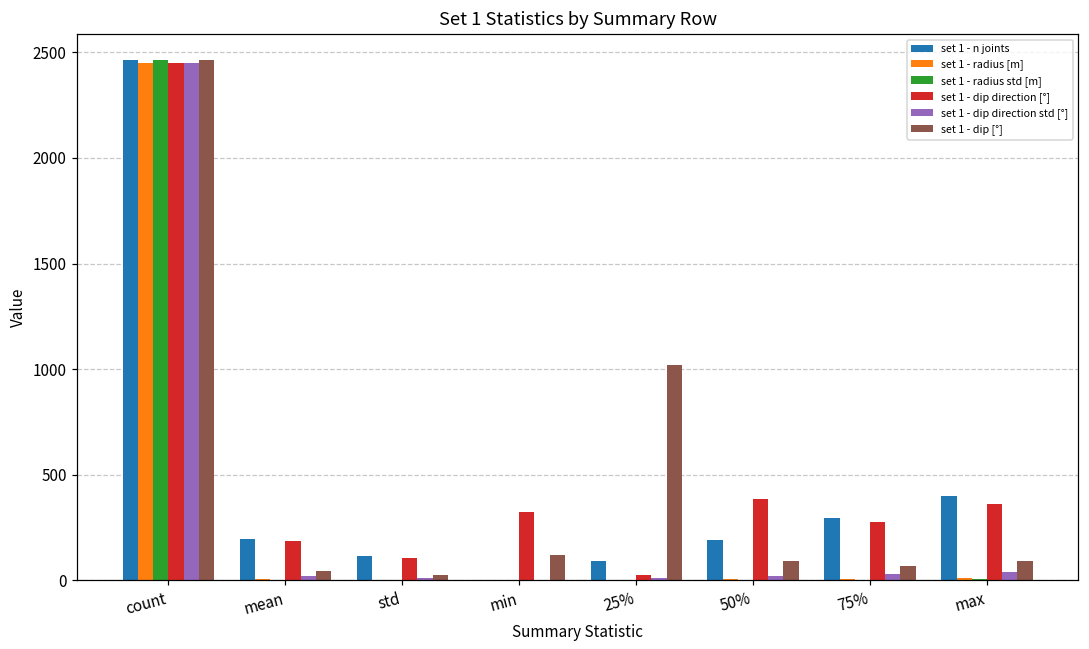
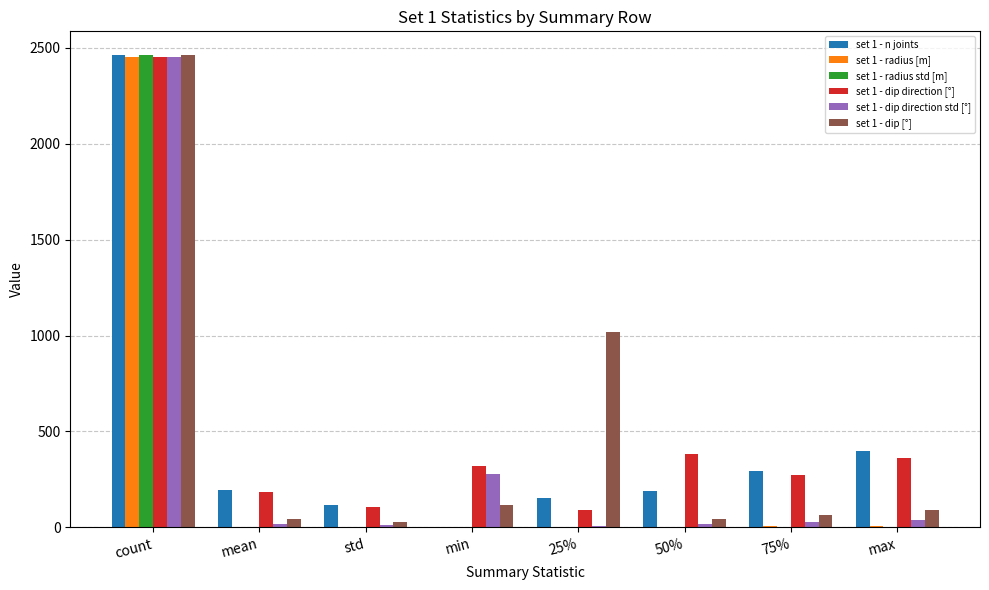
set 1 - dip direction std [°], min: 0 -> 280
set 1 - n joints, 25%: 90 -> 150
set 1 - dip direction [°], 25%: 30 -> 90
set 1 - dip [°], 50%: 90 -> 50
